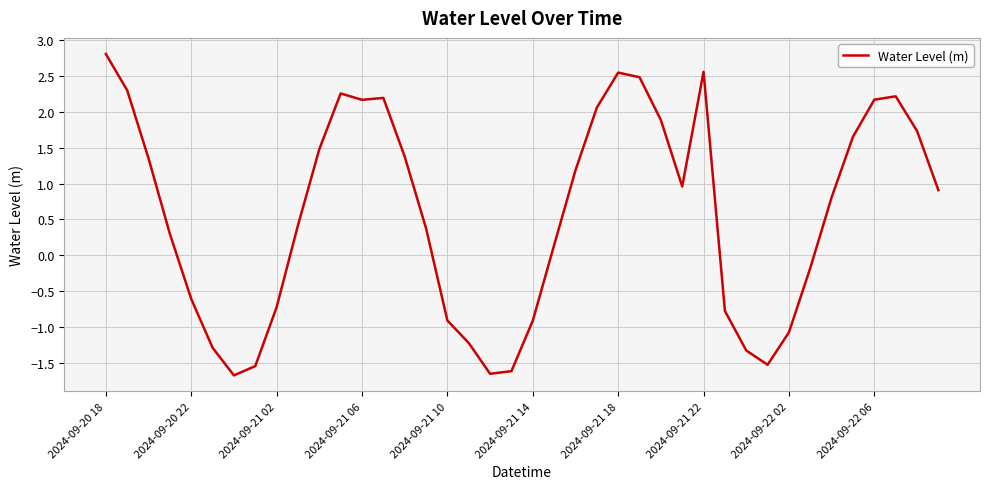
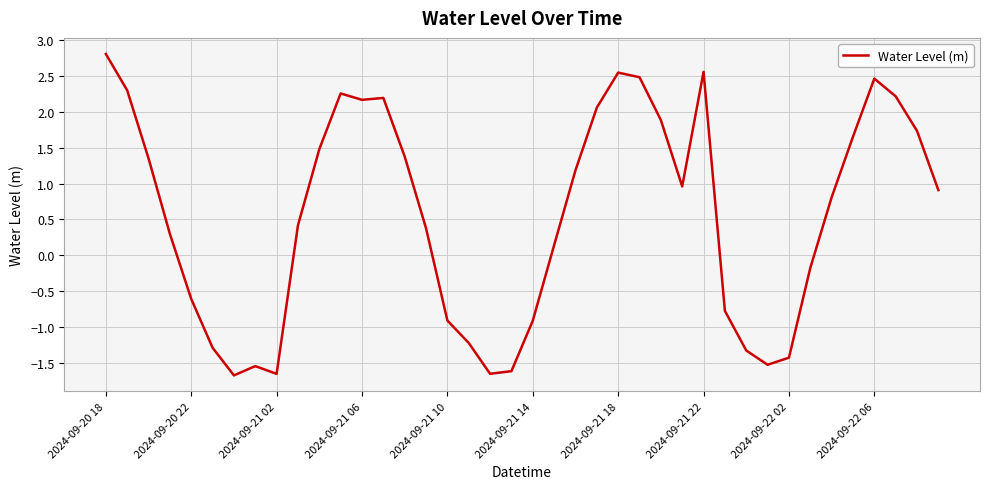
2024-09-21 02: -0.7 -> -1.7
2024-09-22 02: -1.1 -> -1.4
2024-09-22 06: 2.2 -> 2.5
